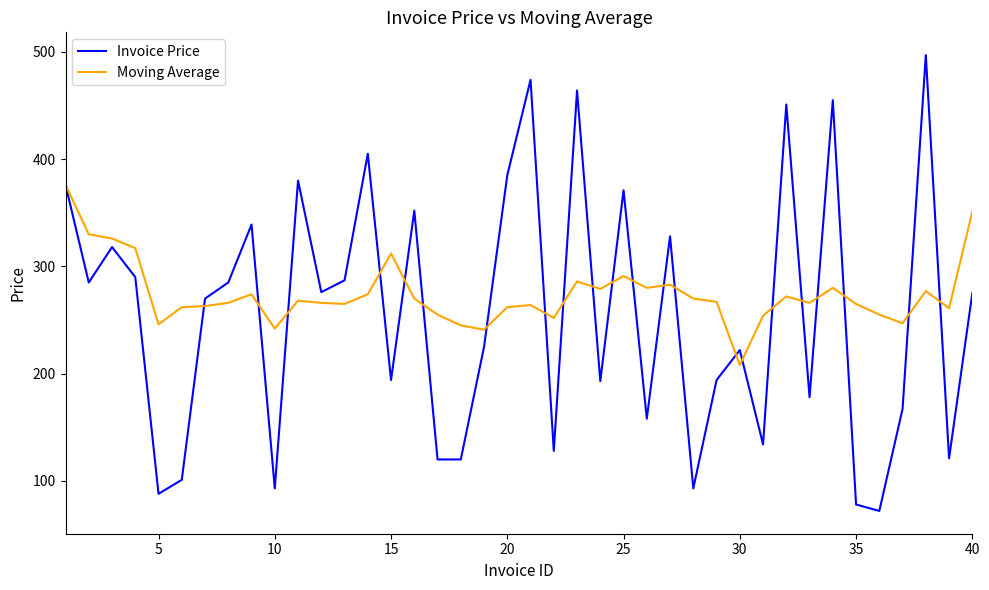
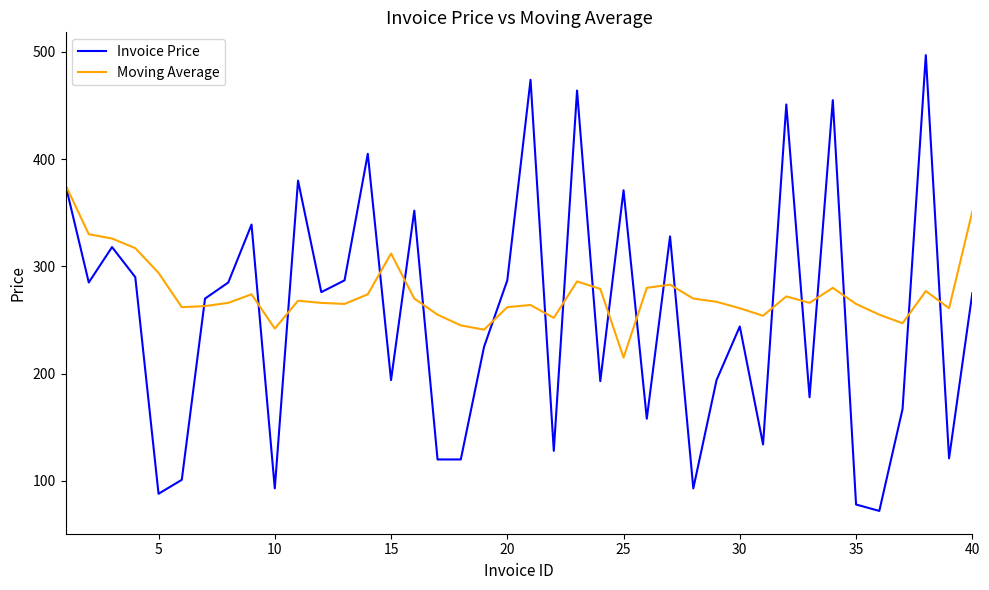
Moving Average, 5: 246 -> 294
Invoice Price, 20: 385 -> 287
Moving Average, 25: 291 -> 215
Invoice Price, 30: 222 -> 244
Moving Average, 30: 208 -> 261
